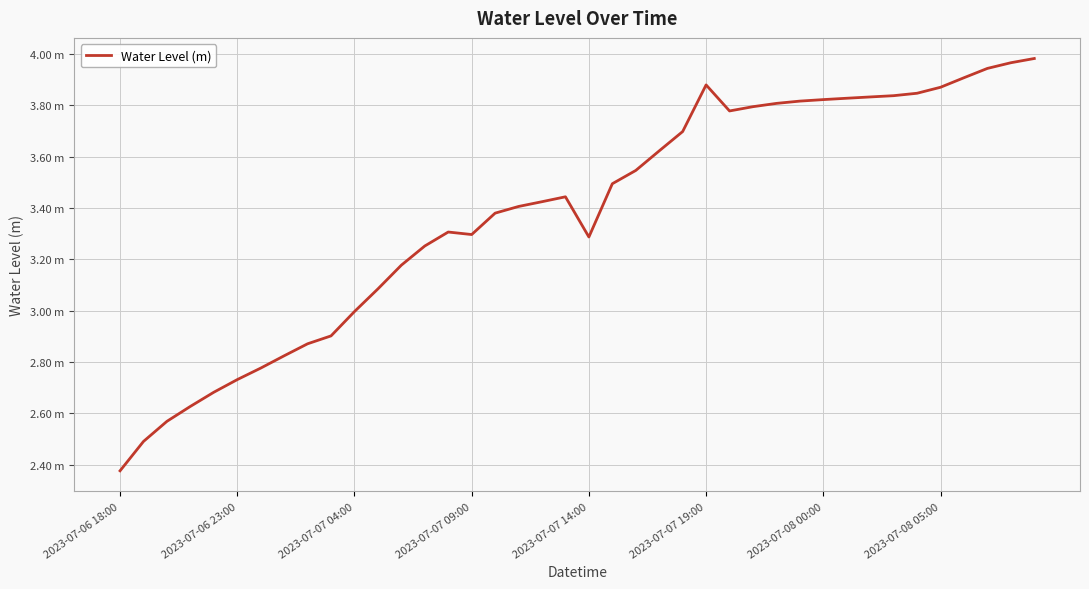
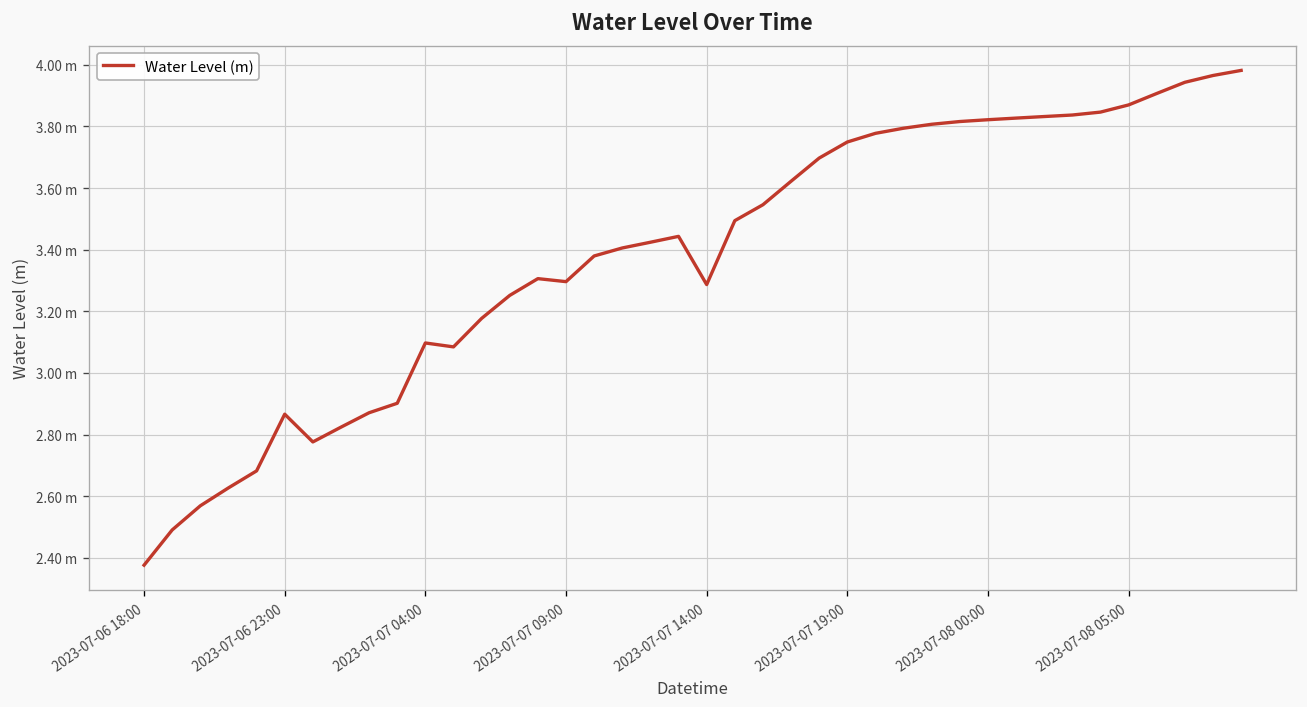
2023-07-06 23:00: 2.73 m -> 2.87 m
2023-07-07 04:00: 3.00 m -> 3.10 m
2023-07-07 19:00: 3.88 m -> 3.75 m
